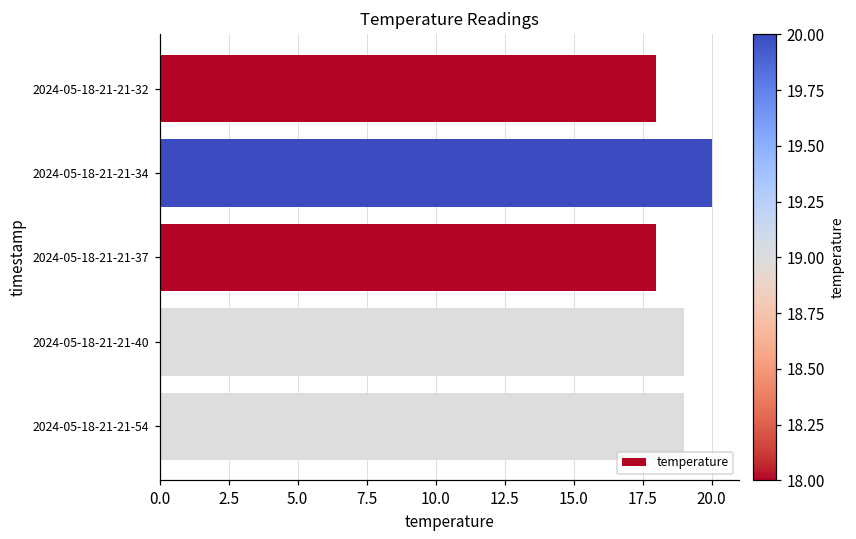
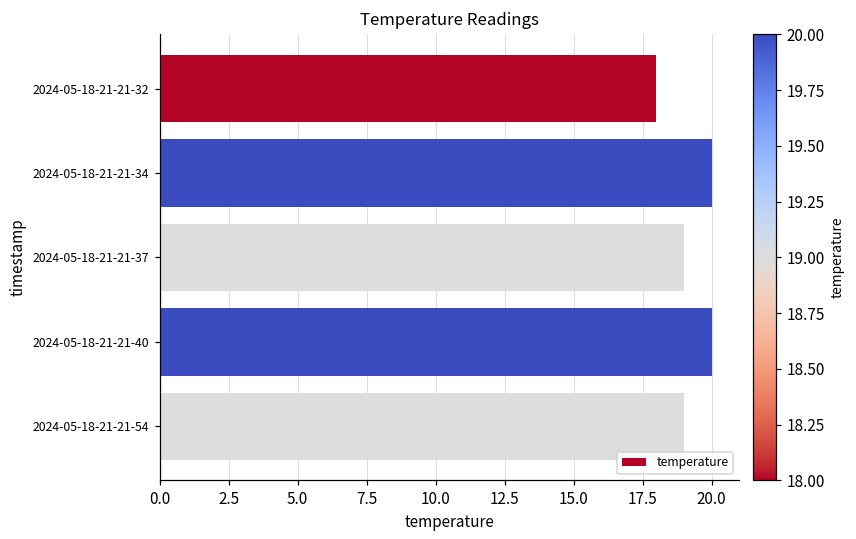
2024-05-18-21-21-37: 18 -> 19
2024-05-18-21-21-40: 19 -> 20
